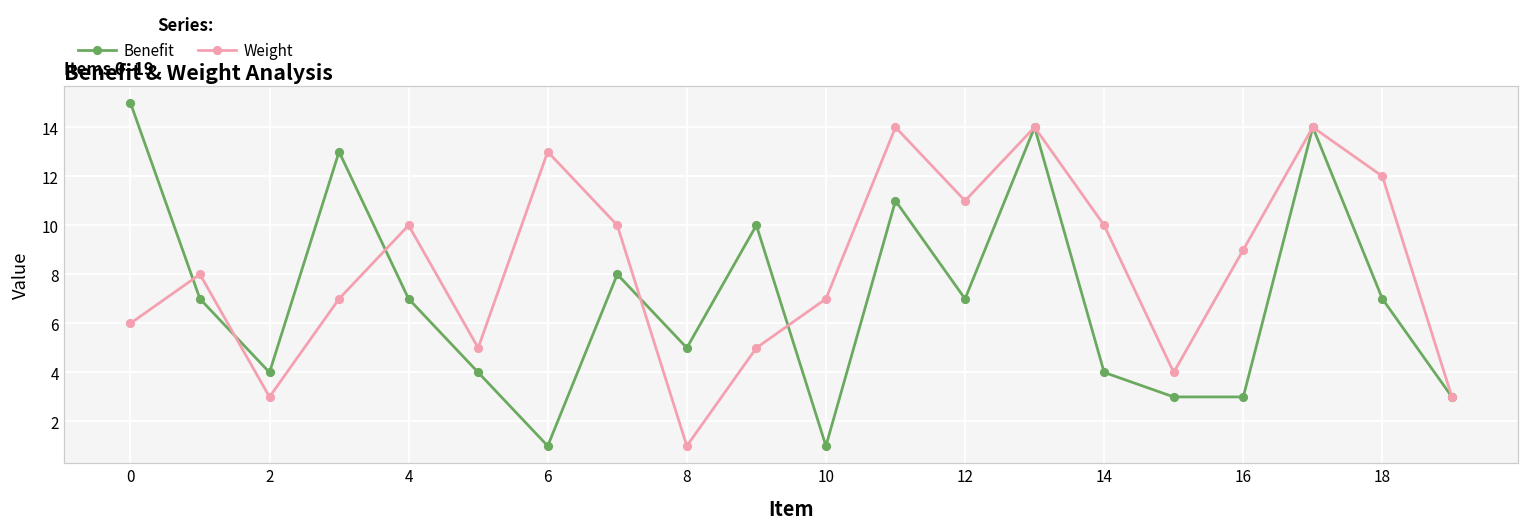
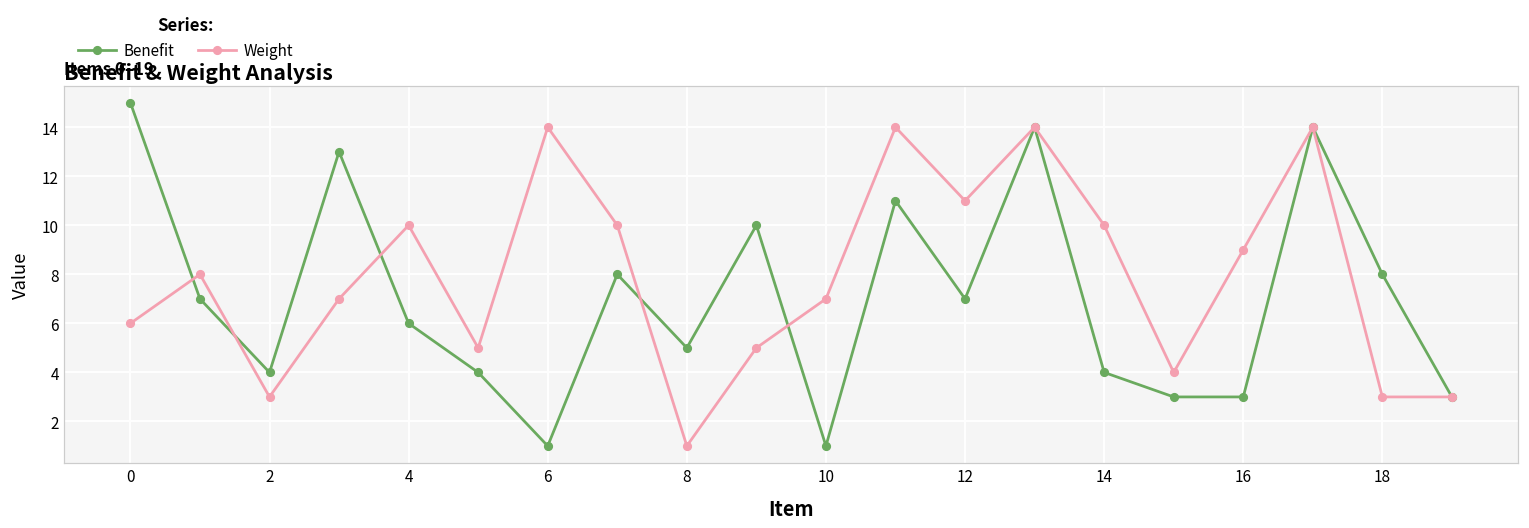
Benefit, 4: 7 -> 6
Weight, 6: 13 -> 14
Benefit, 18: 7 -> 8
Weight, 18: 12 -> 3
